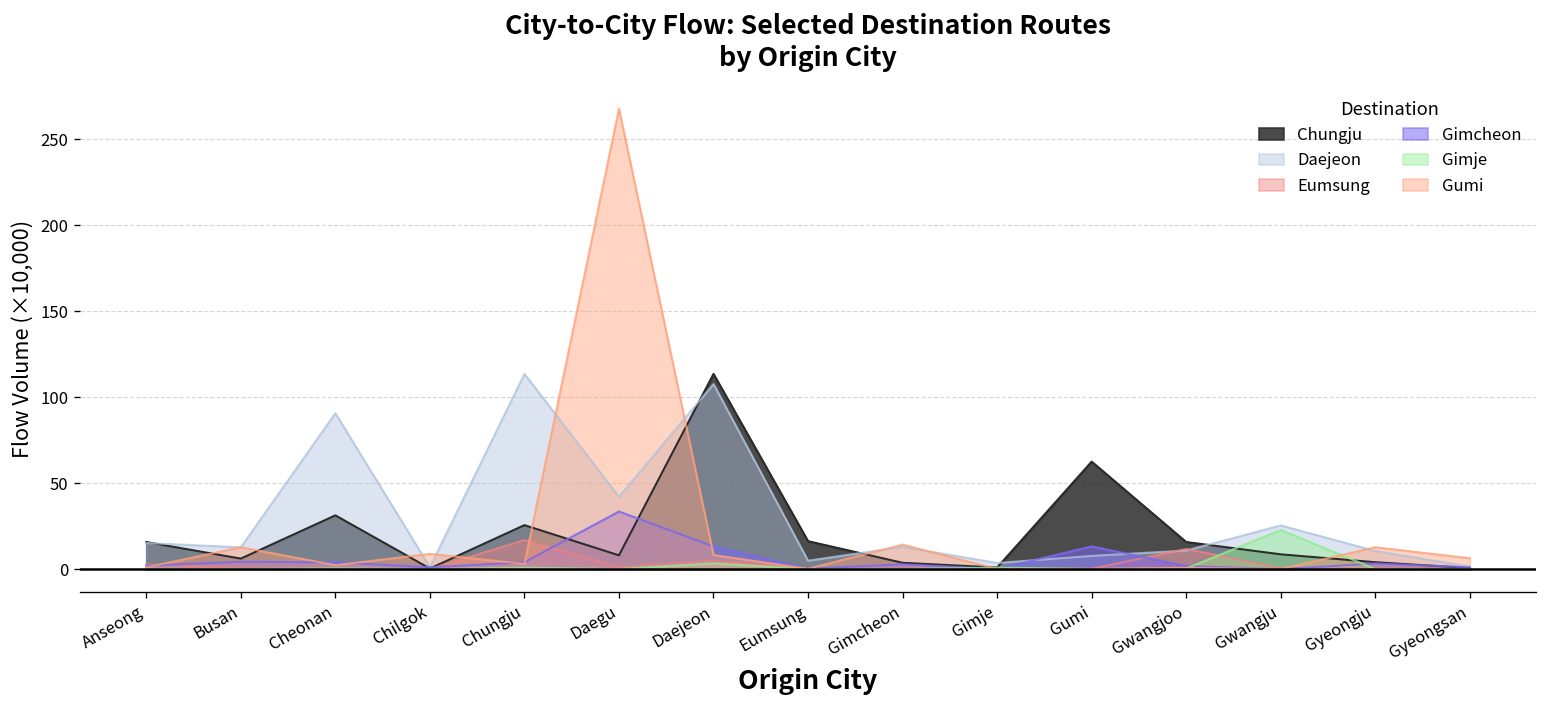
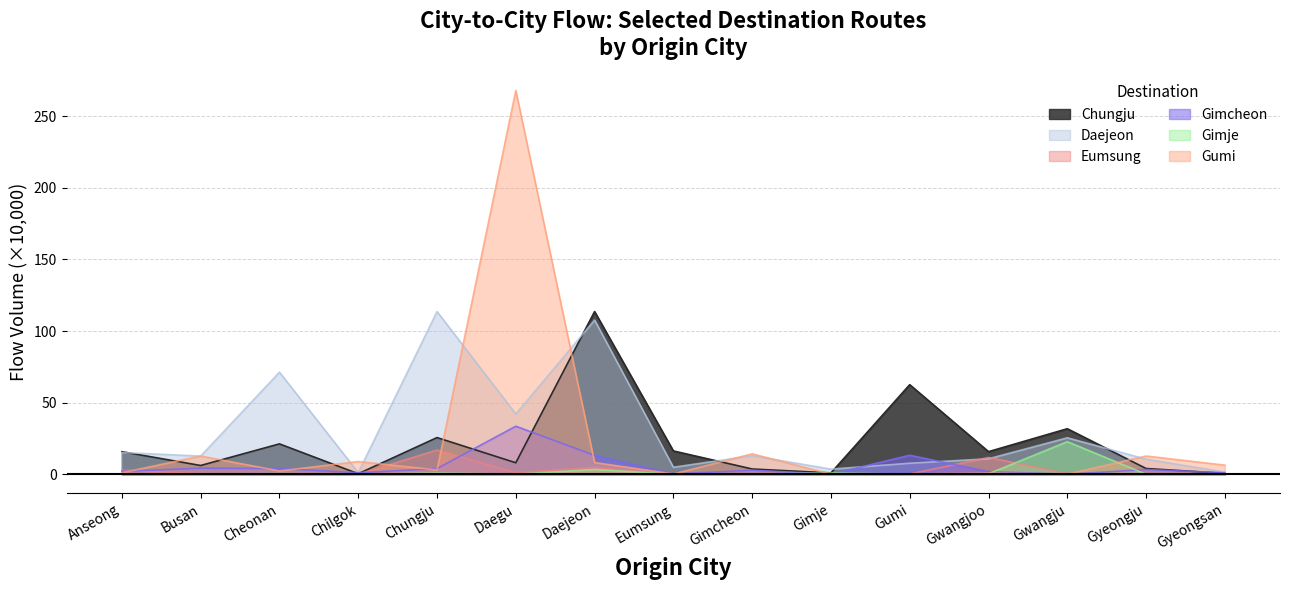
Chungju, Cheonan: 31 -> 21
Daejeon, Cheonan: 91 -> 71
Chungju, Gwangju: 9 -> 32
